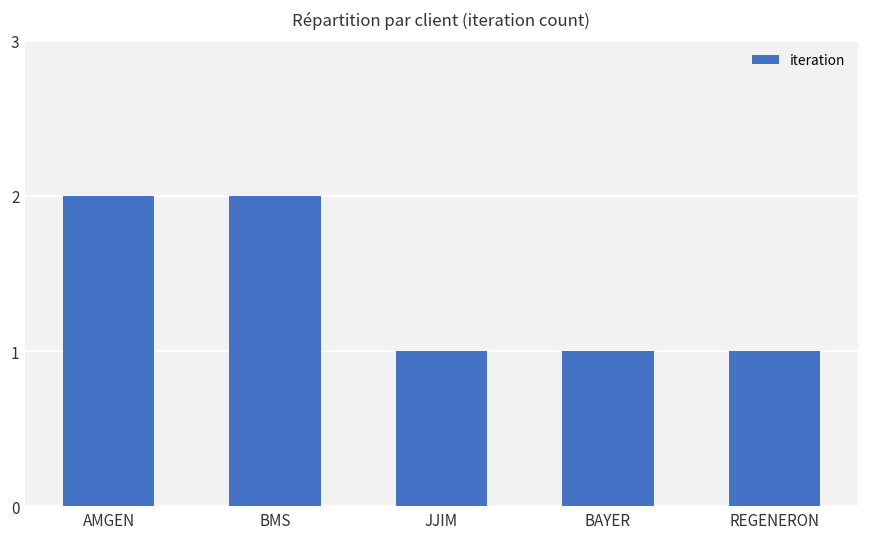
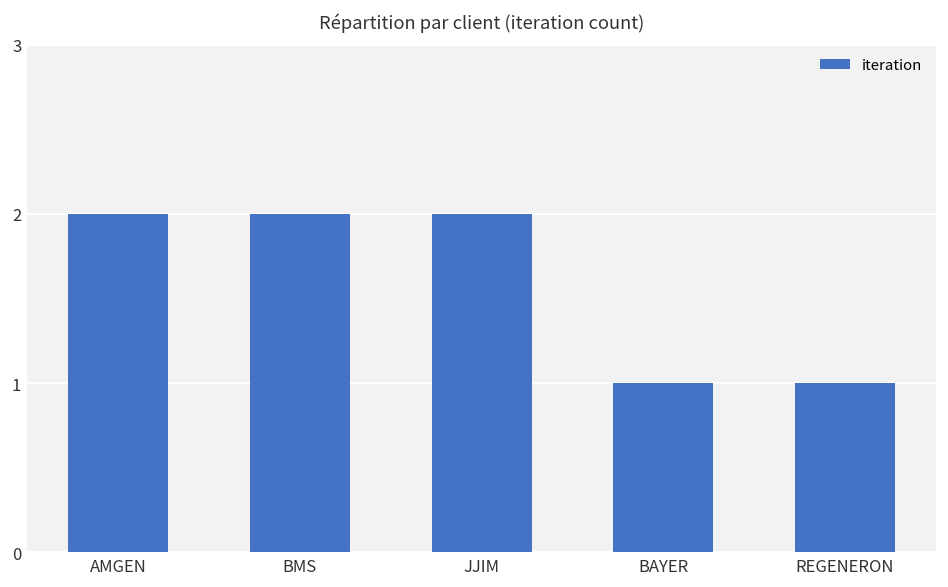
JJIM: 1 -> 2
